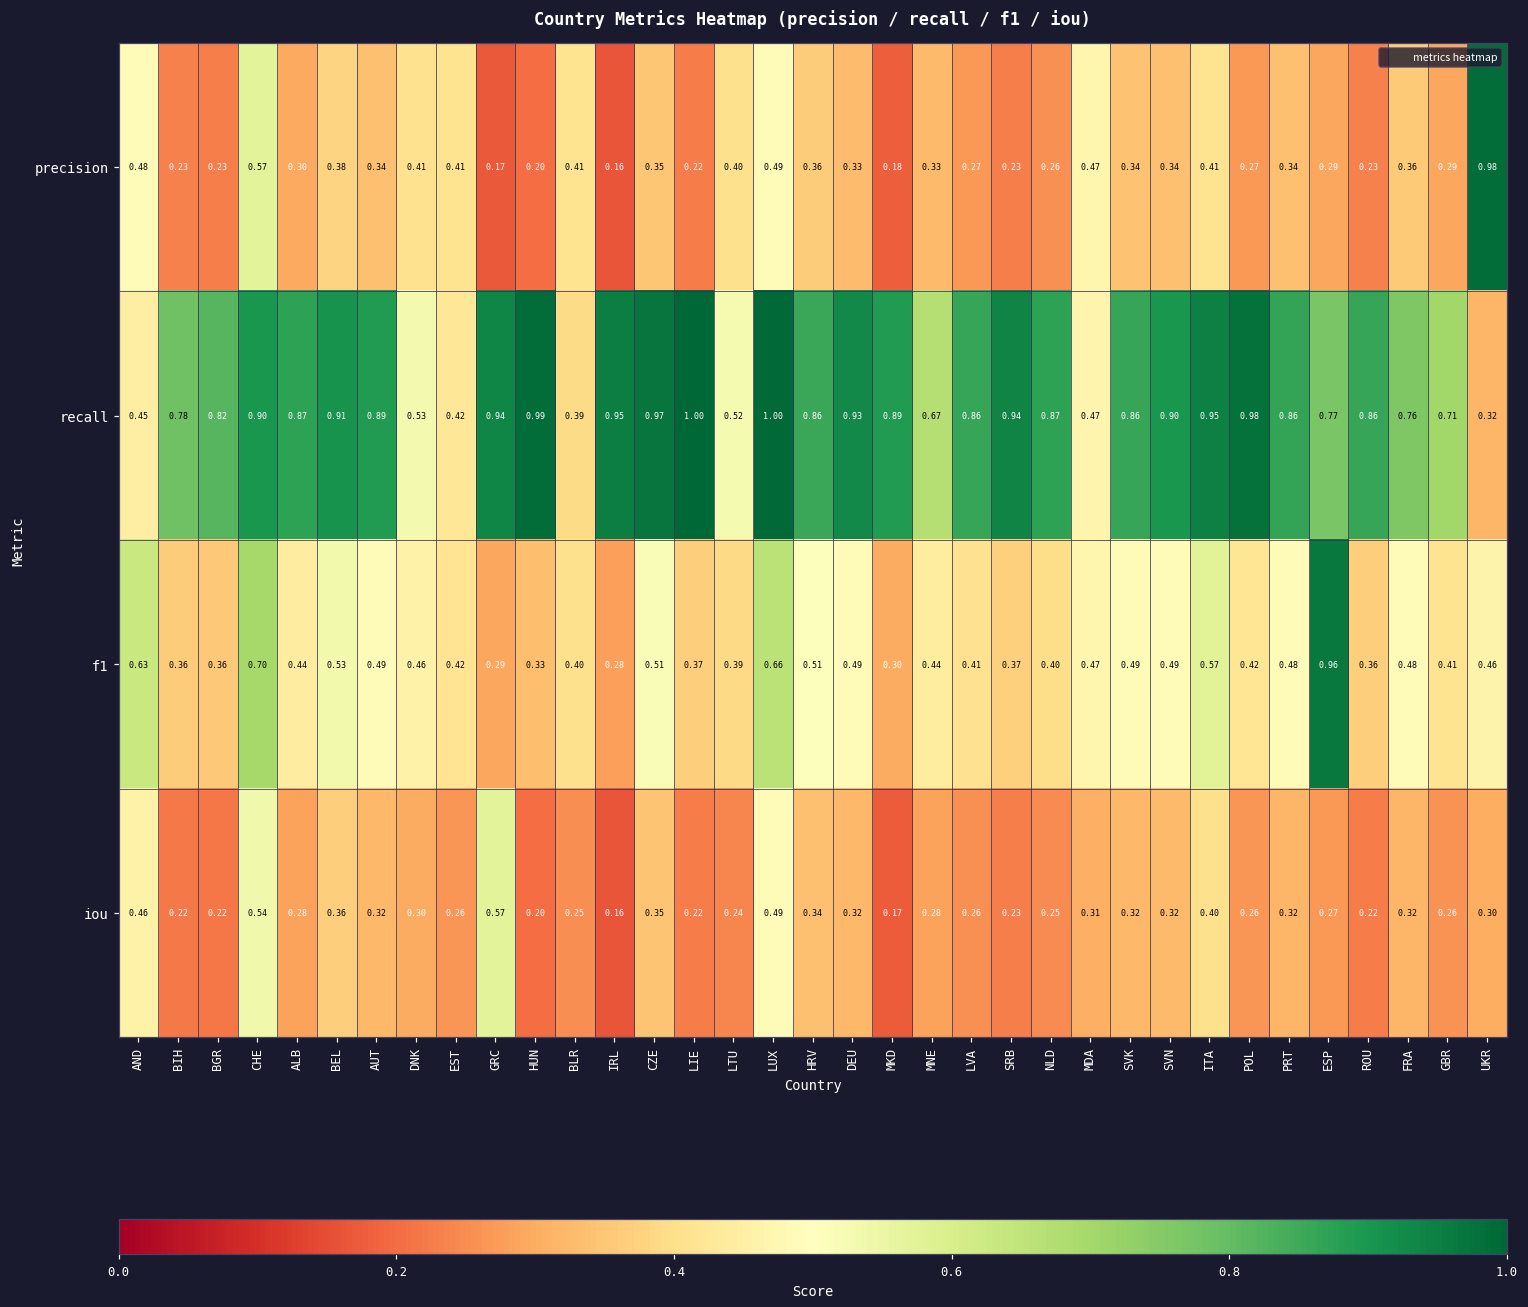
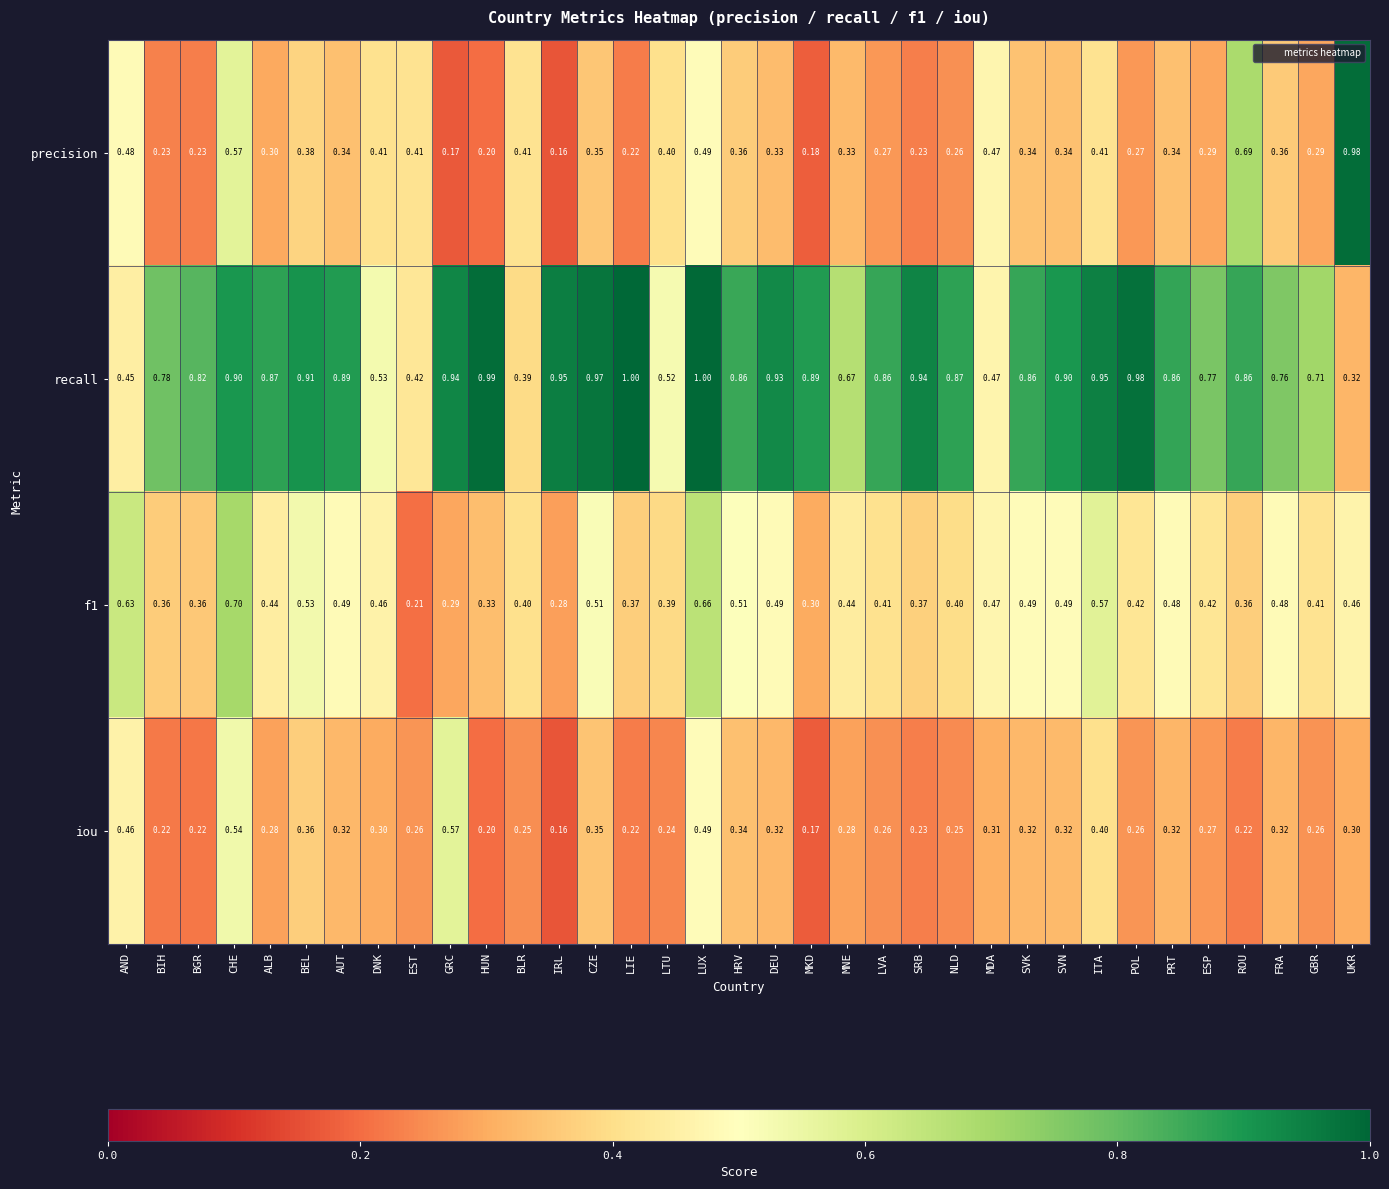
precision, ROU: 0.23 -> 0.69
f1, EST: 0.42 -> 0.21
f1, ESP: 0.96 -> 0.42
